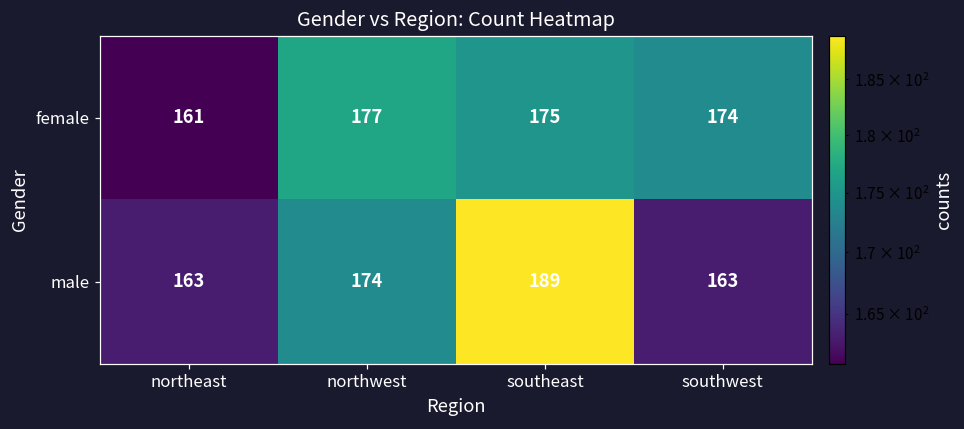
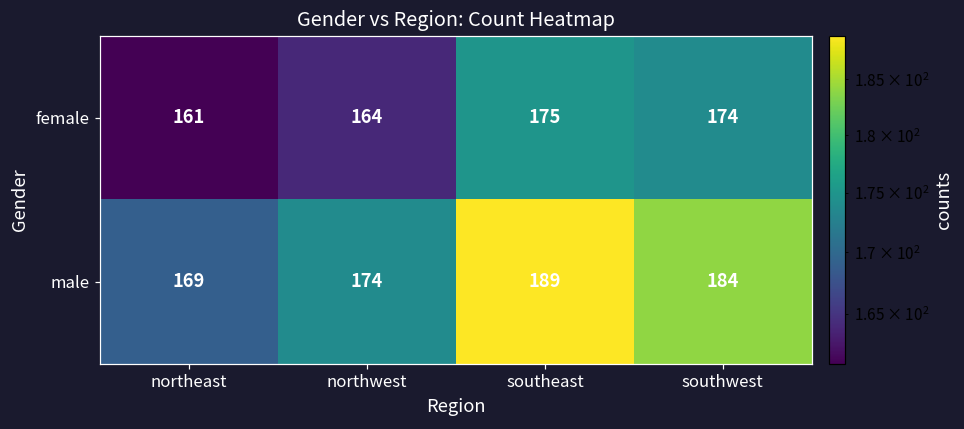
female, northwest: 177 -> 164
male, northeast: 163 -> 169
male, southwest: 163 -> 184
